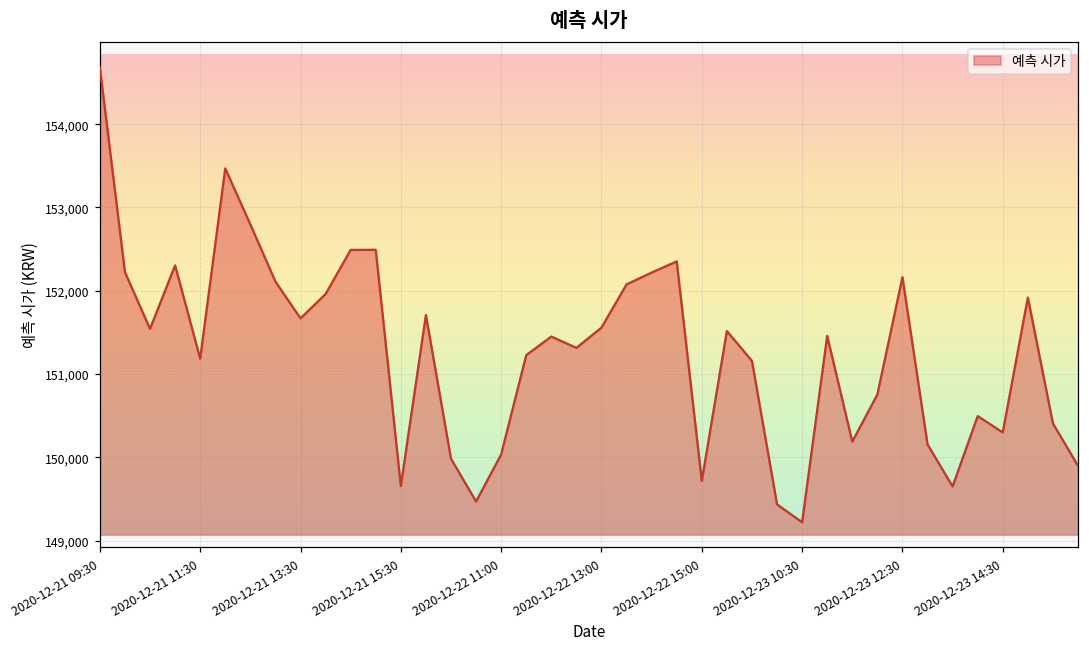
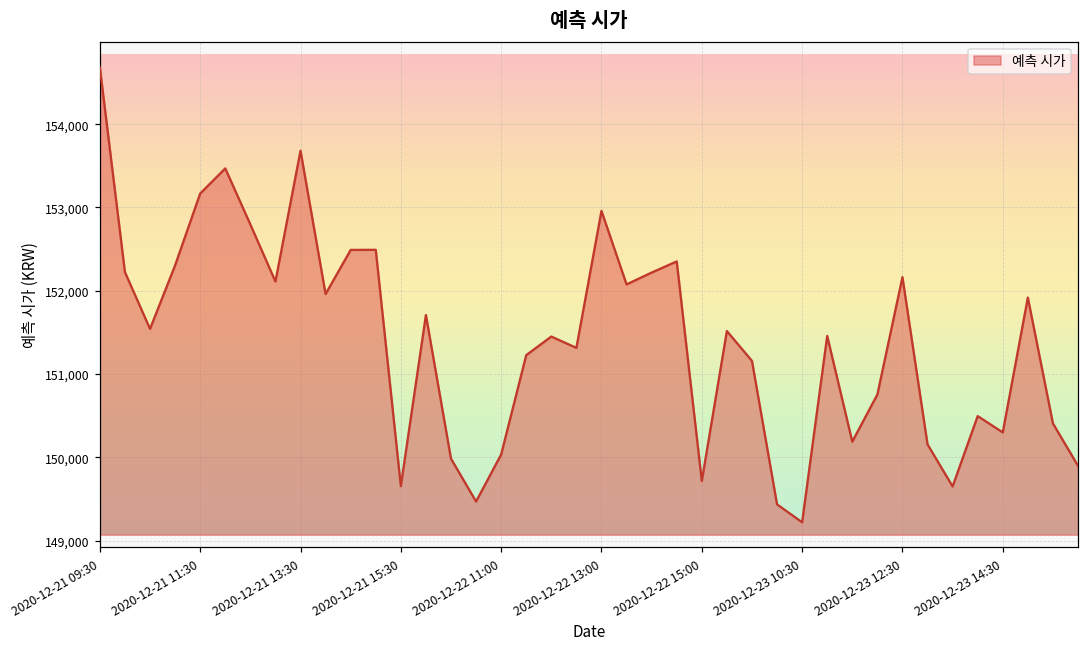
2020-12-21 11:30: 151,200 -> 153,200
2020-12-21 13:30: 151,700 -> 153,700
2020-12-22 13:00: 151,600 -> 153,000
